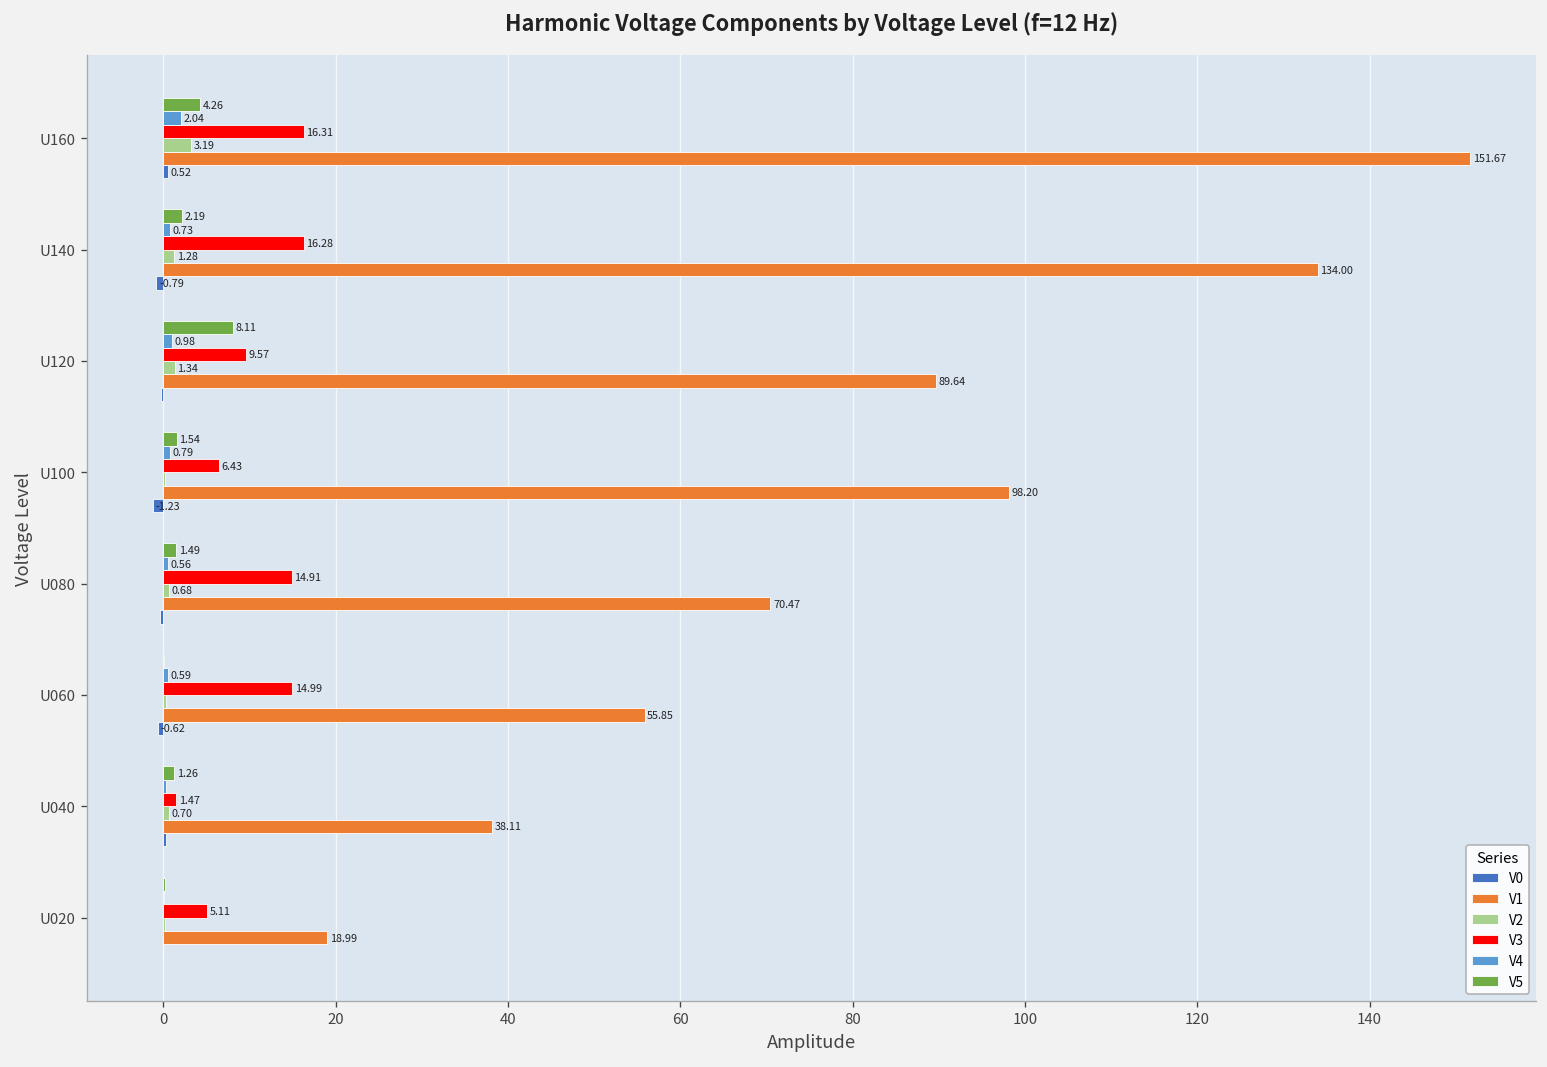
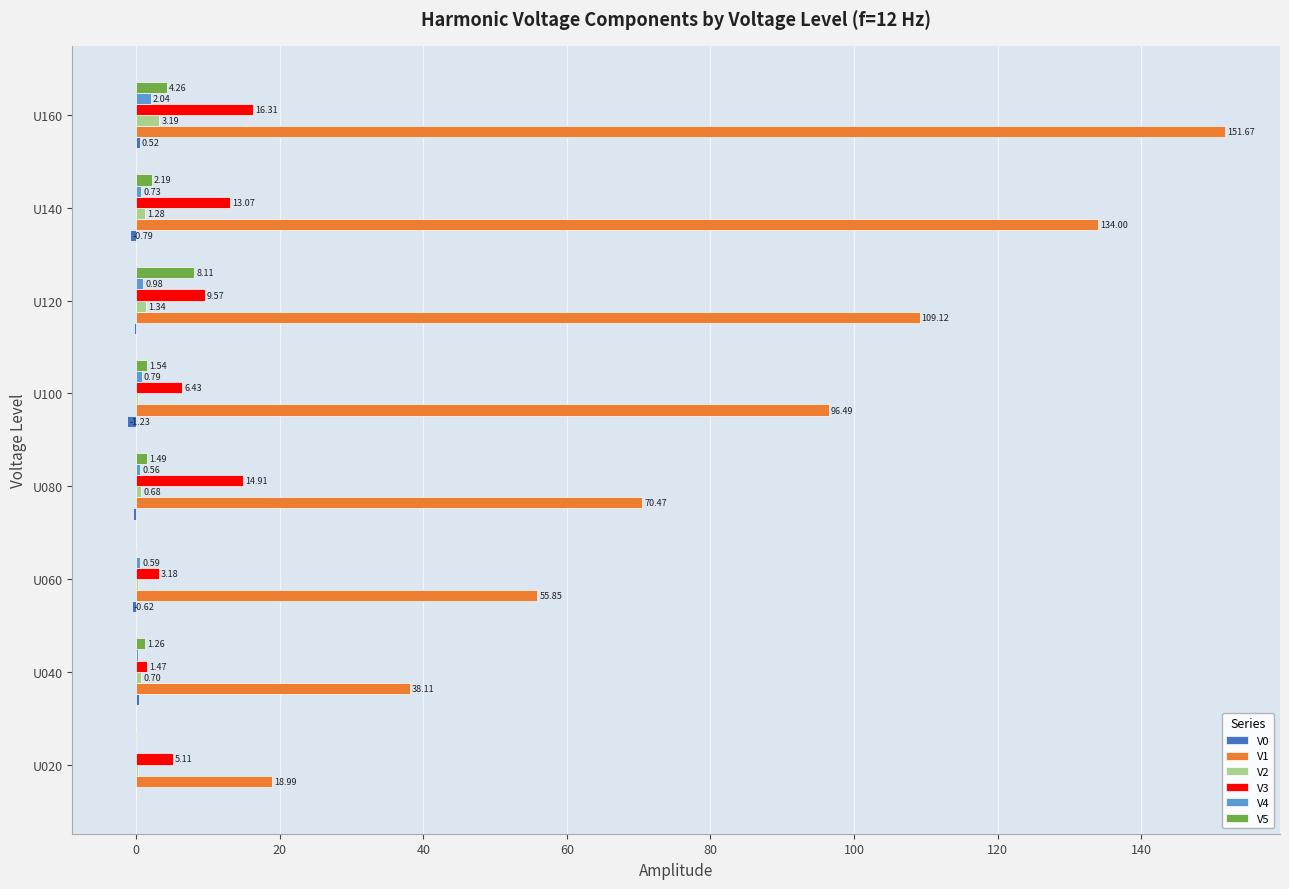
V3, U140: 16.28 -> 13.07
V1, U120: 89.64 -> 109.12
V1, U100: 98.20 -> 96.49
V3, U060: 14.99 -> 3.18
